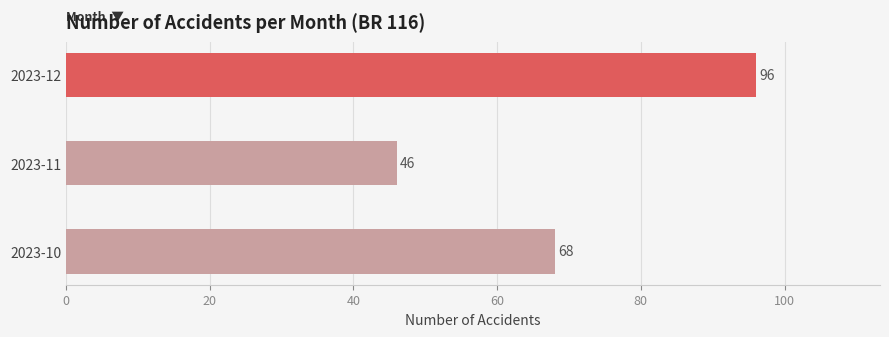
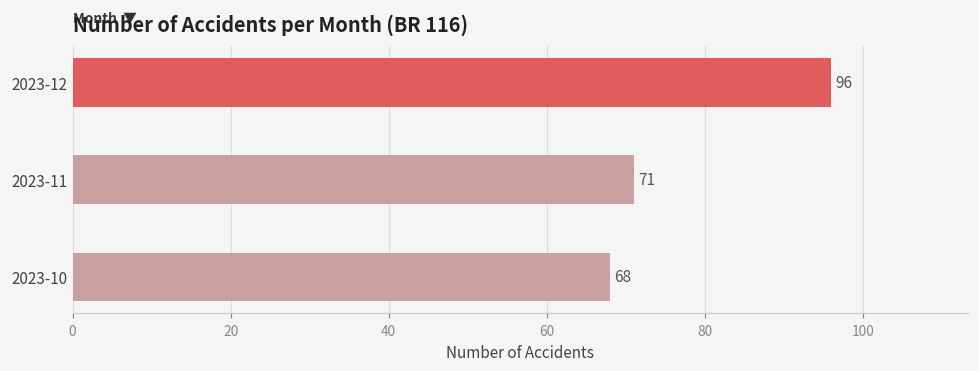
2023-11: 46 -> 71
